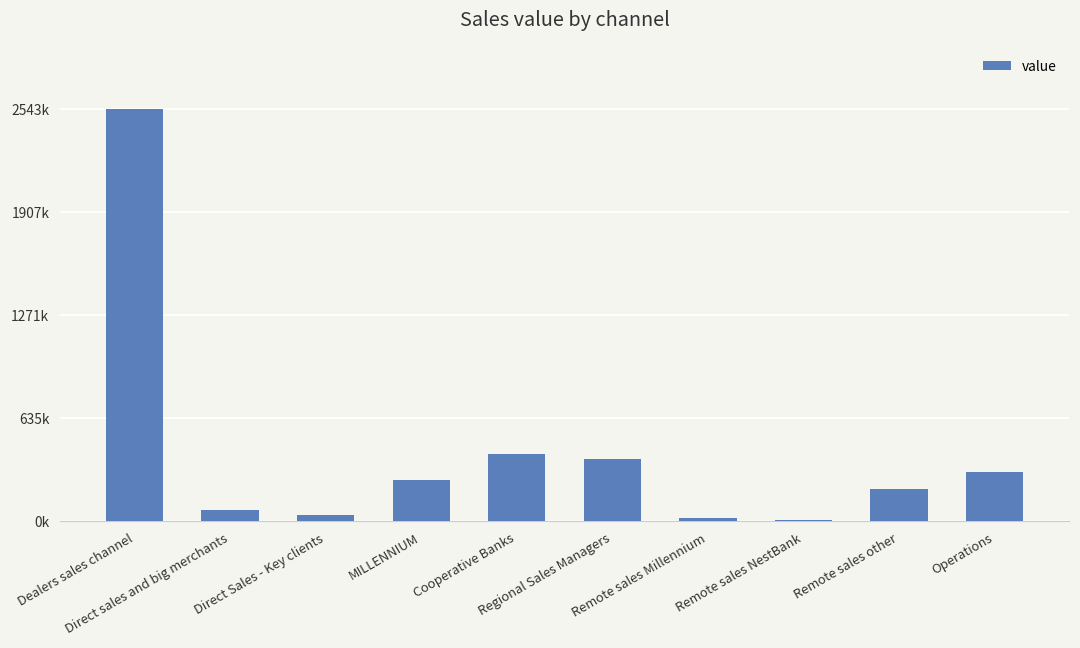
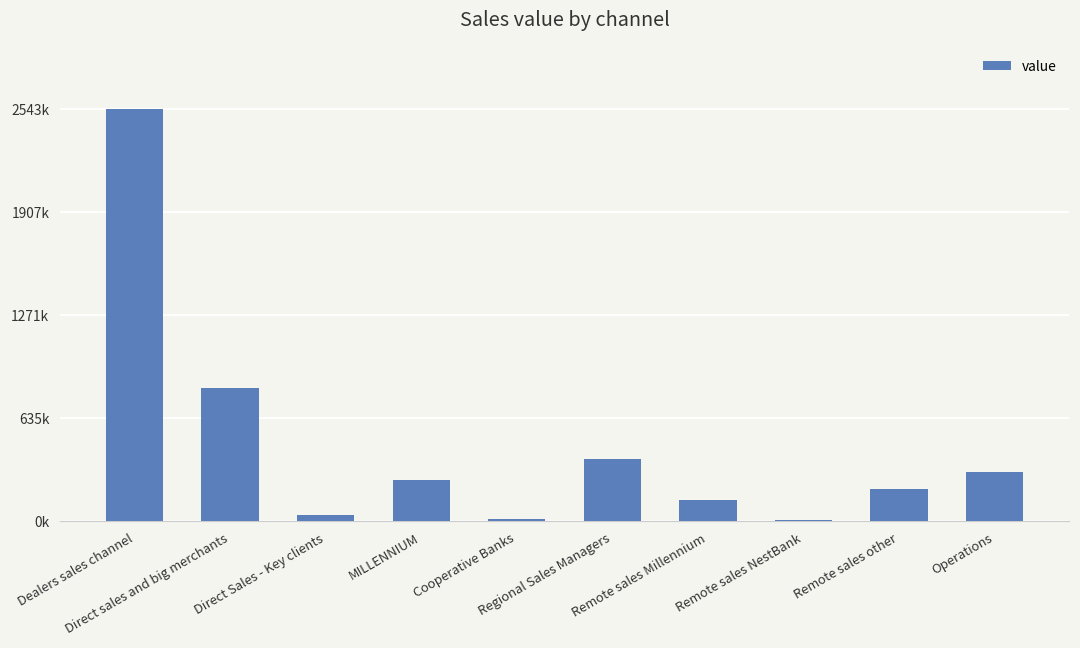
Direct sales and big merchants: 70000 -> 820000
Cooperative Banks: 410000 -> 10000
Remote sales Millennium: 10000 -> 130000
